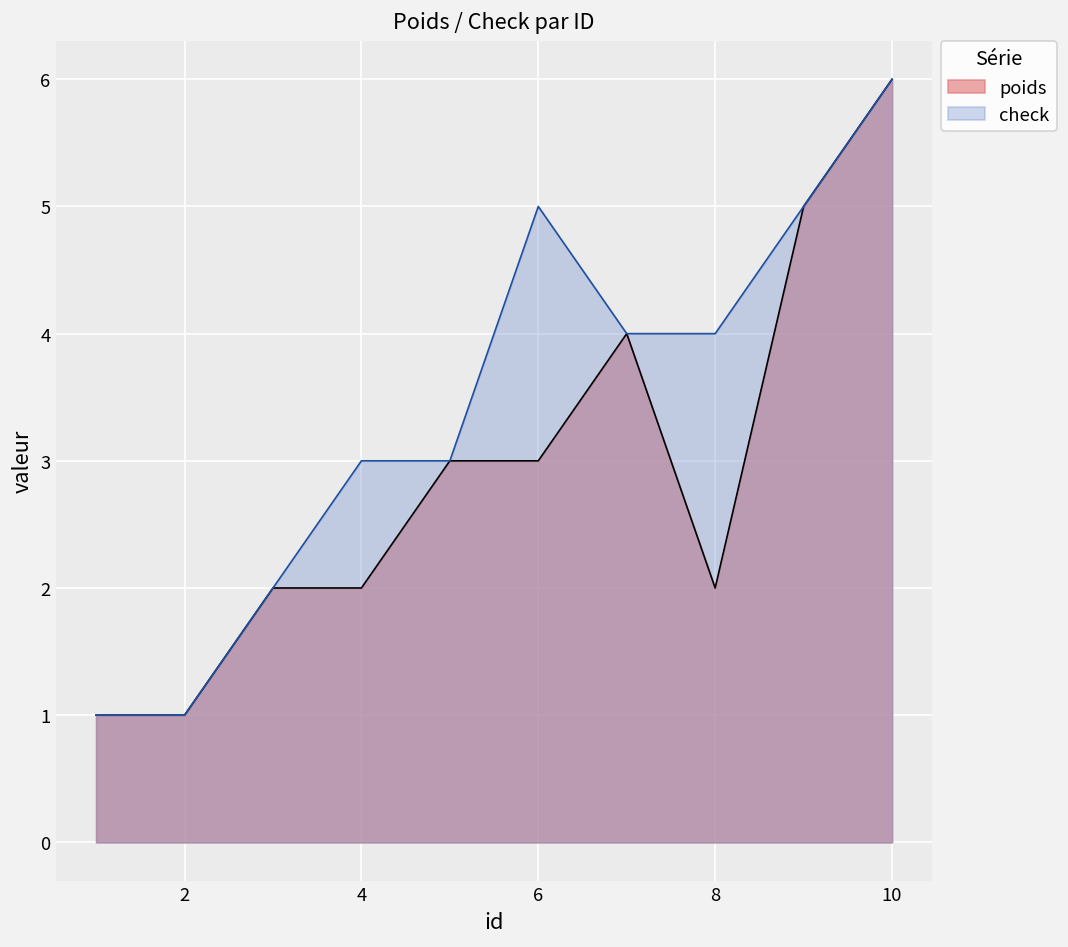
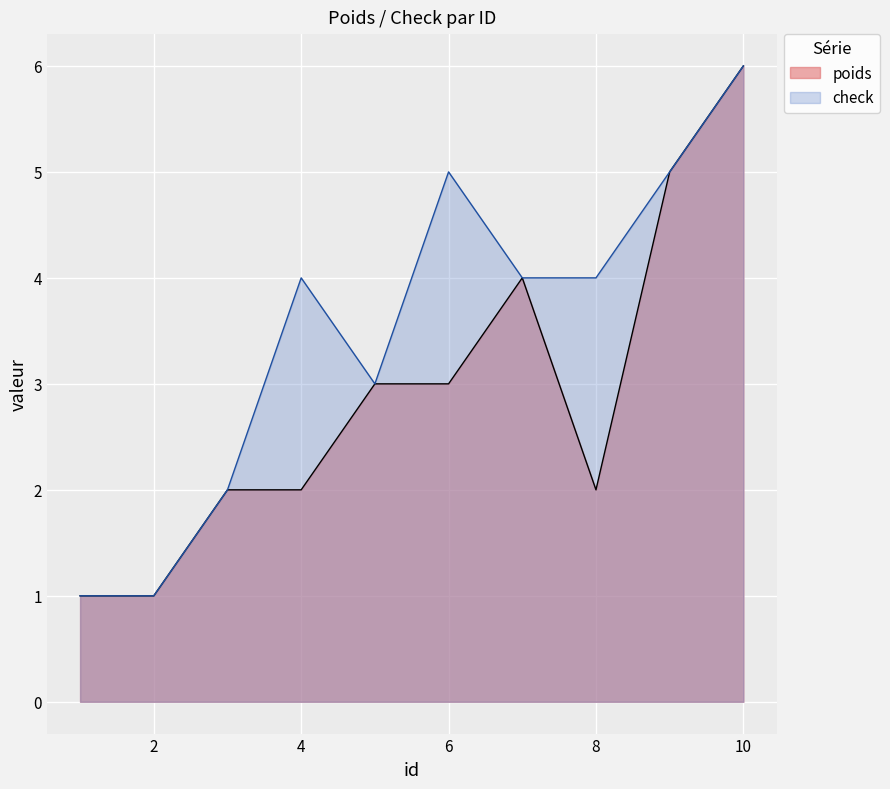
check, 4: 3 -> 4
